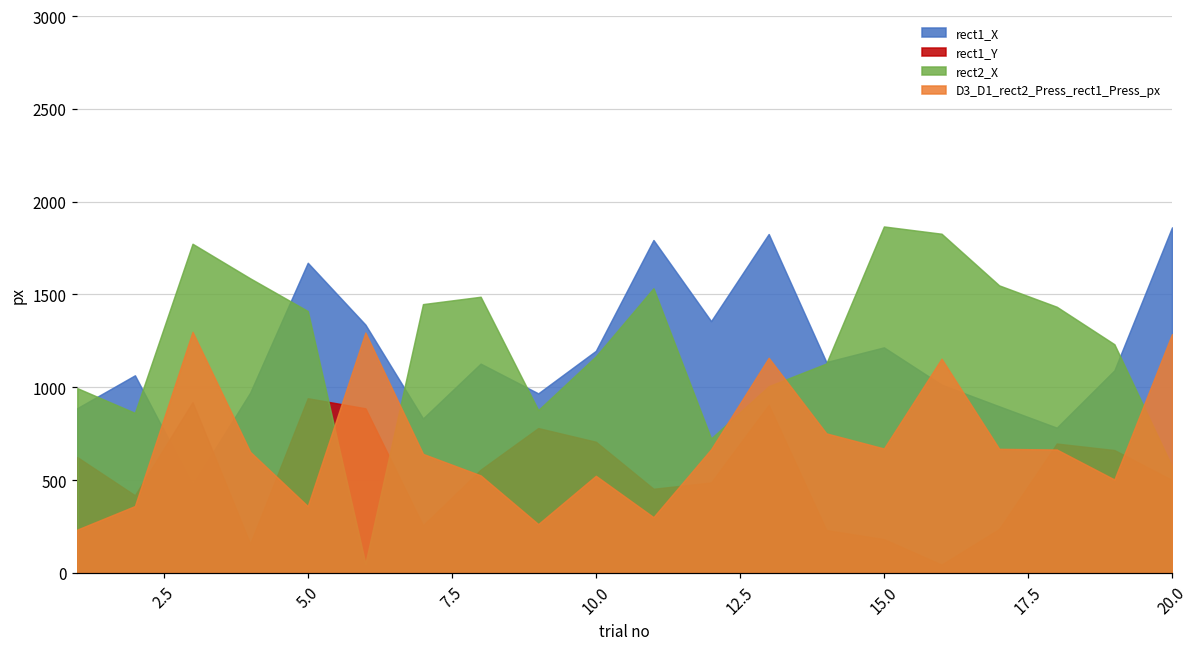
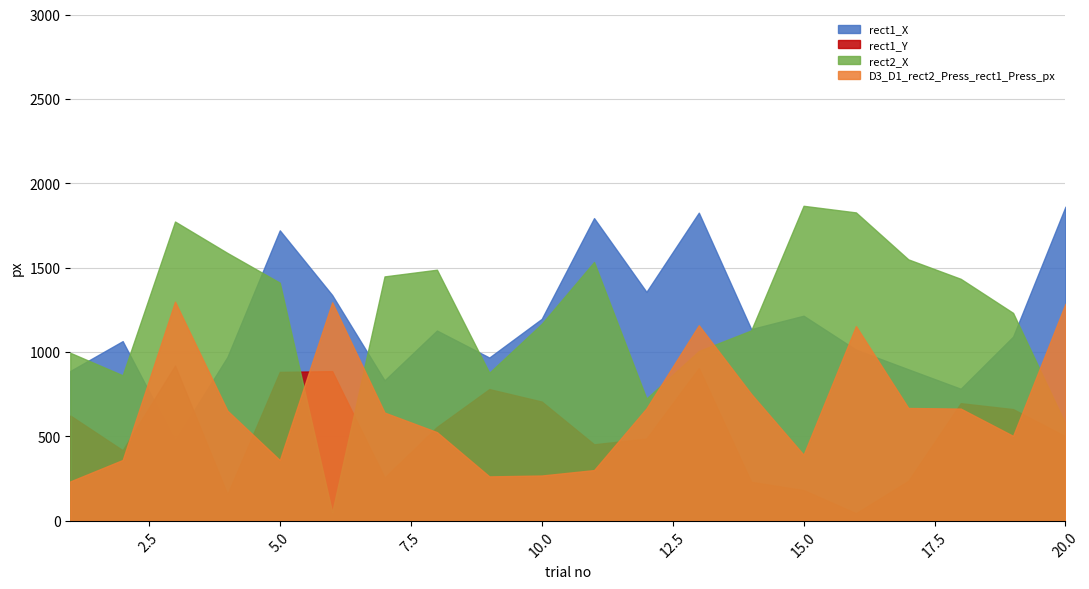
rect1_X, 5.0: 1670 -> 1720
rect1_Y, 5.0: 940 -> 880
D3_D1_rect2_Press_rect1_Press_px, 10.0: 520 -> 270
D3_D1_rect2_Press_rect1_Press_px, 15.0: 670 -> 390
